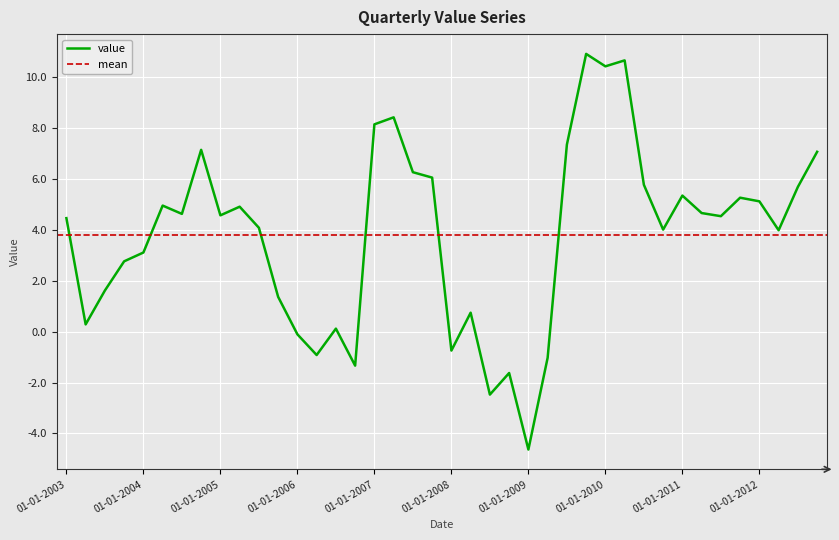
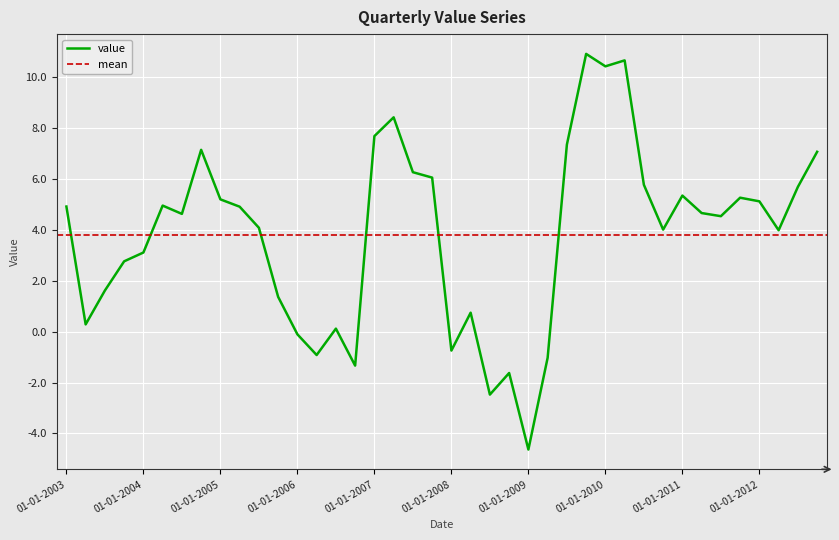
01-01-2003: 4.5 -> 4.9
01-01-2005: 4.6 -> 5.2
01-01-2007: 8.1 -> 7.7
